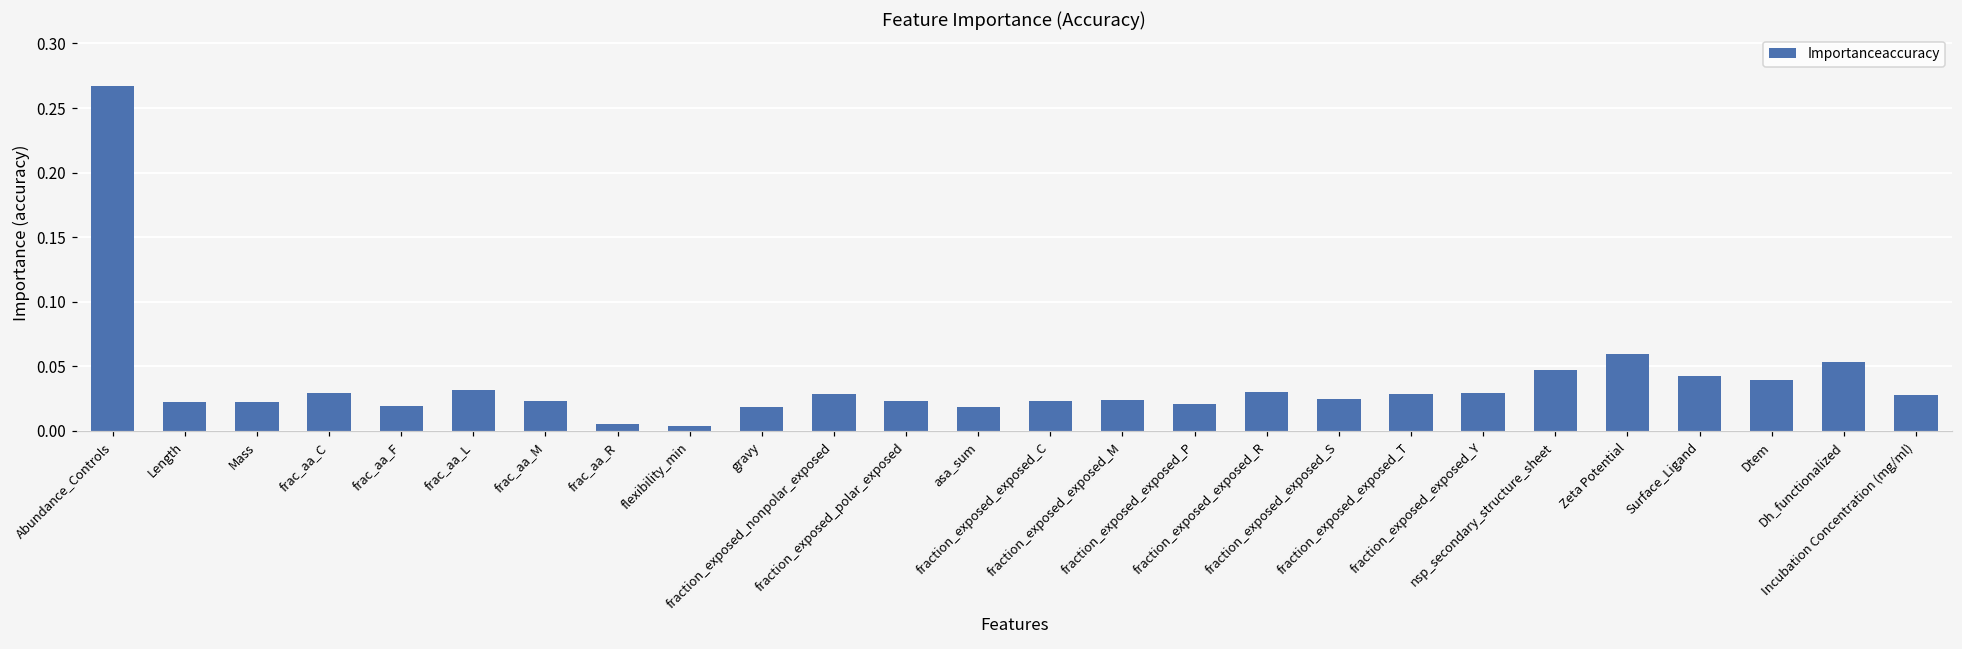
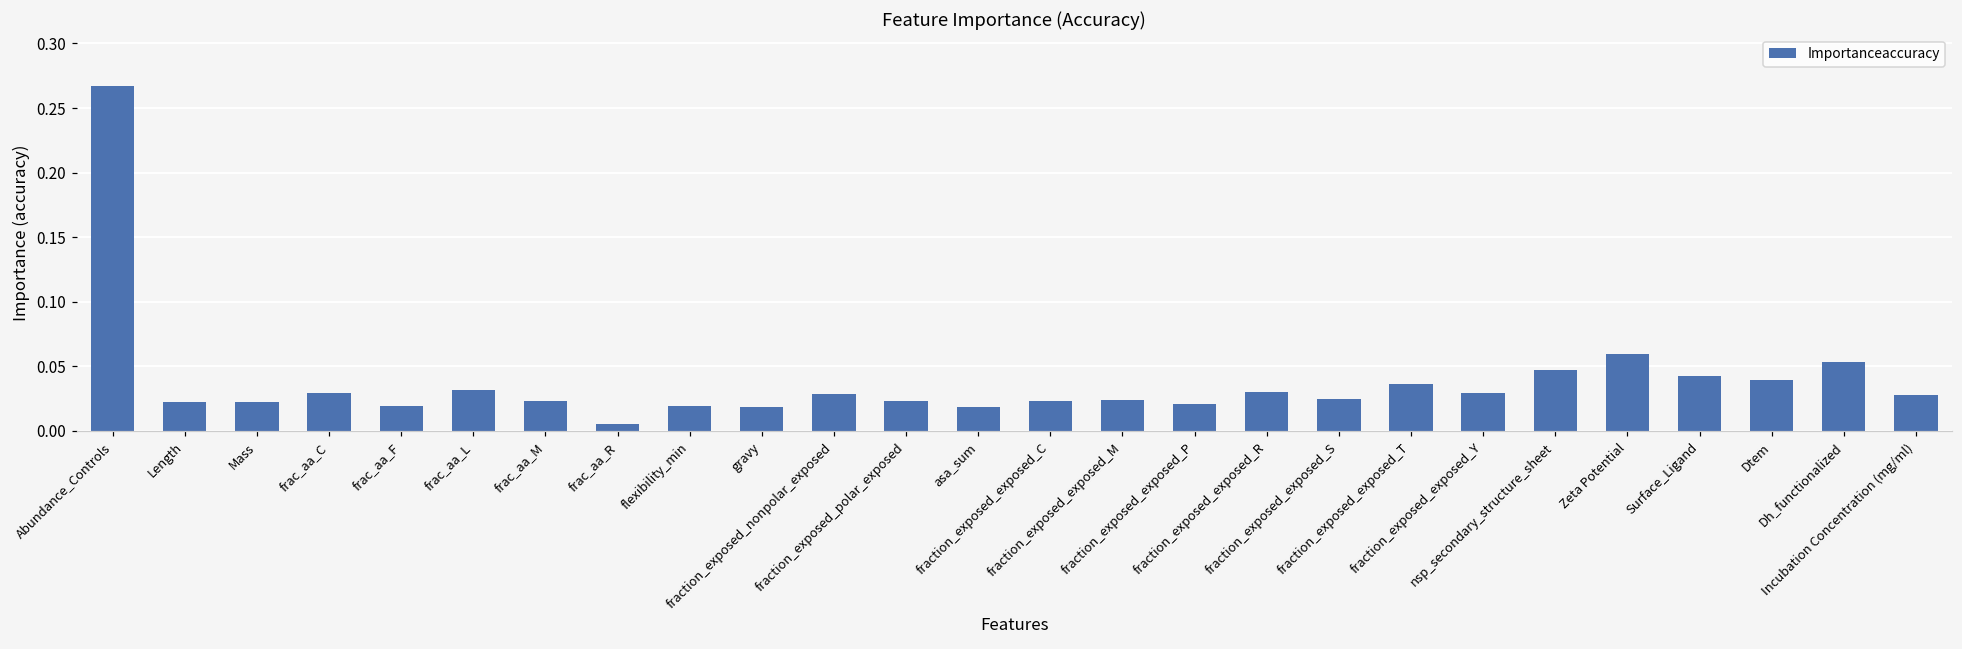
flexibility_min: 0.004 -> 0.020
fraction_exposed_exposed_T: 0.028 -> 0.036
